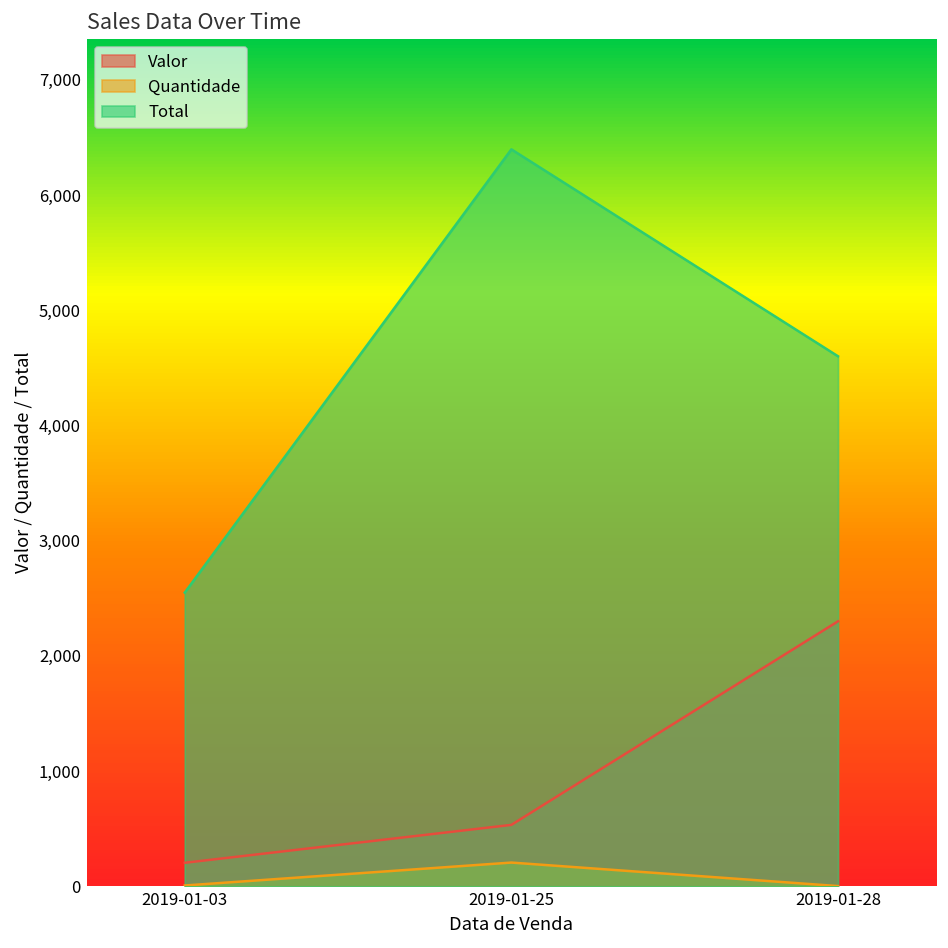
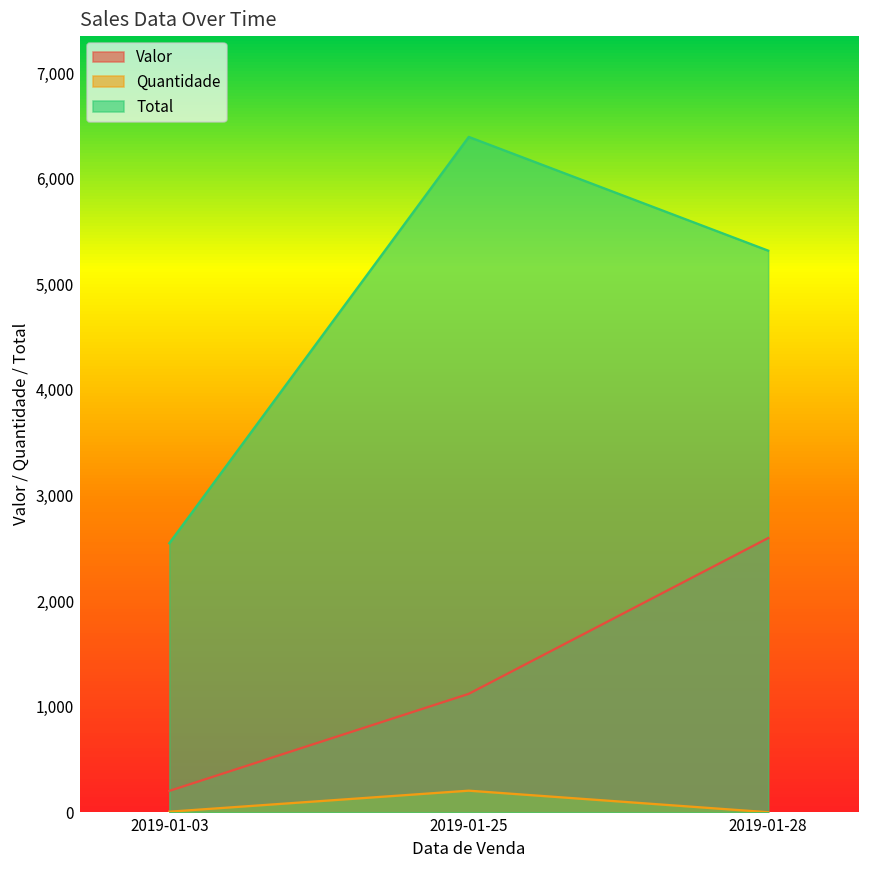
Valor, 2019-01-25: 500 -> 1,100
Valor, 2019-01-28: 2,300 -> 2,600
Total, 2019-01-28: 4,600 -> 5,300
